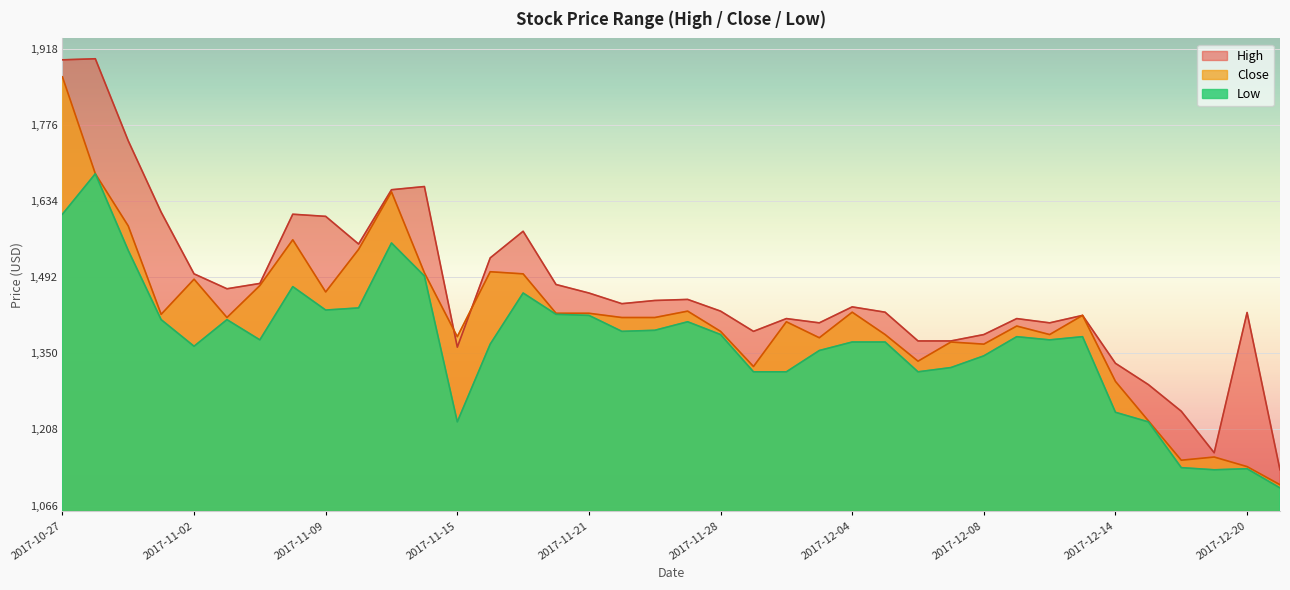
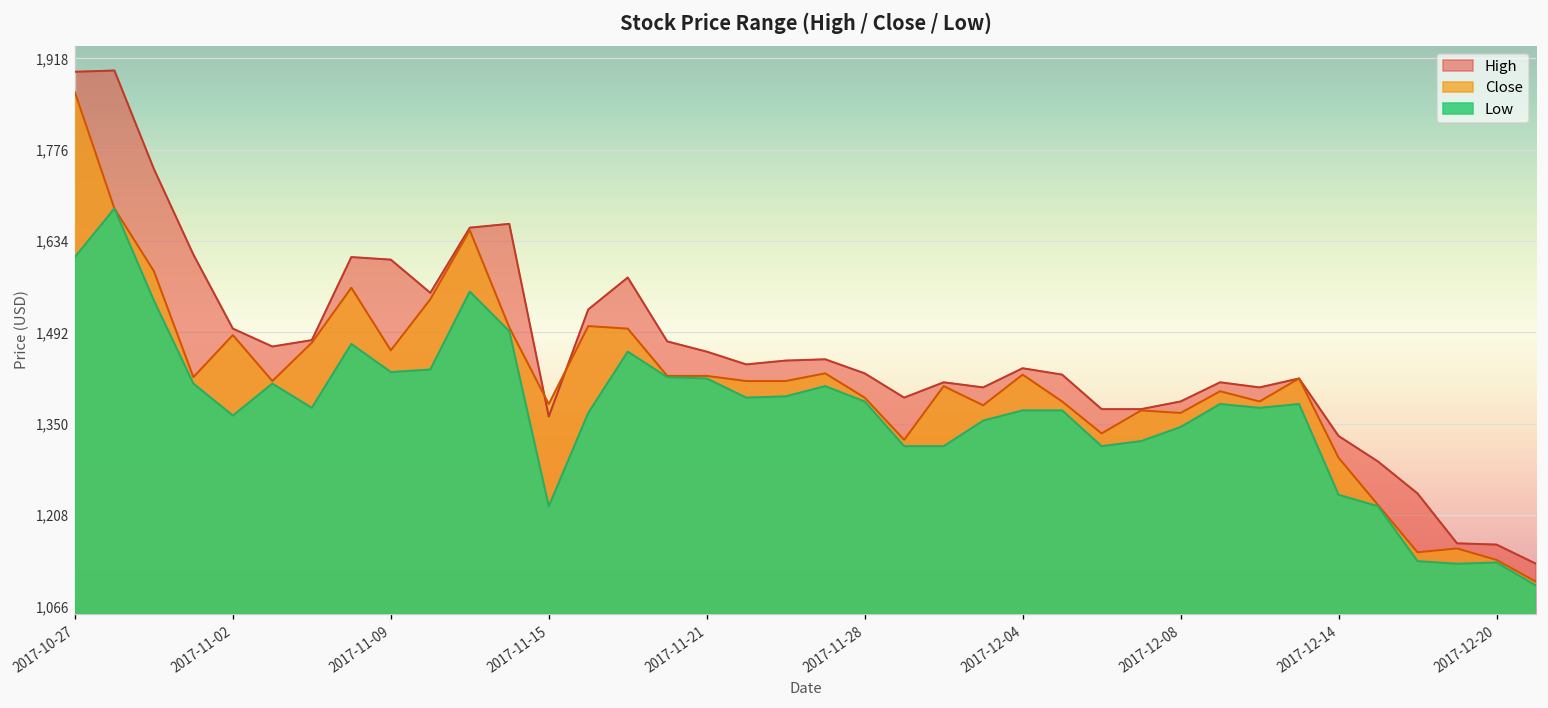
High, 2017-12-20: 1,430 -> 1,160
